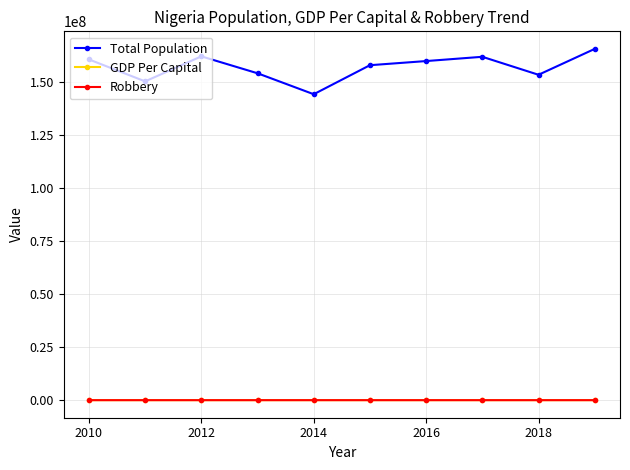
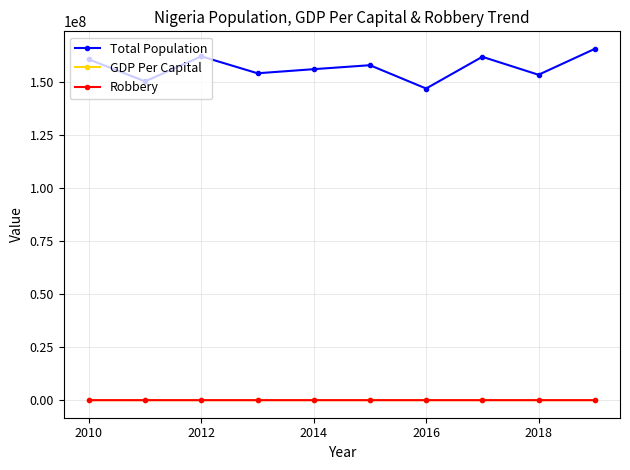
Total Population, 2014: 144000000 -> 156000000
Total Population, 2016: 160000000 -> 147000000
